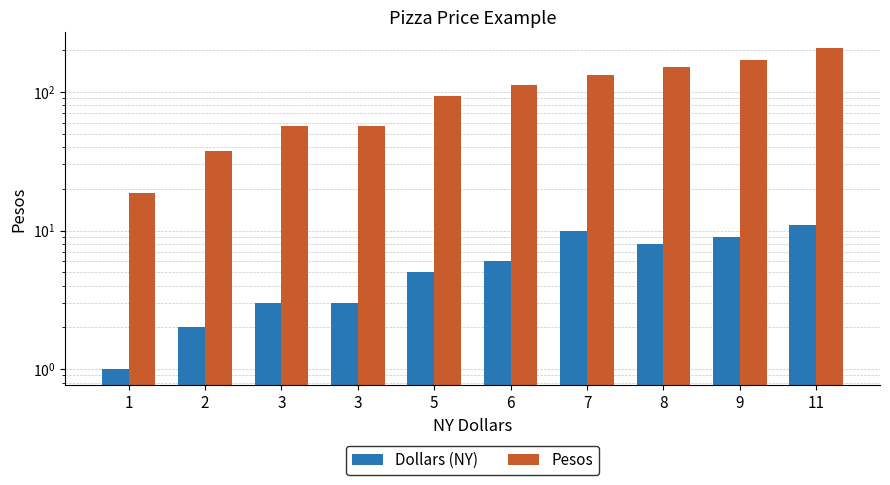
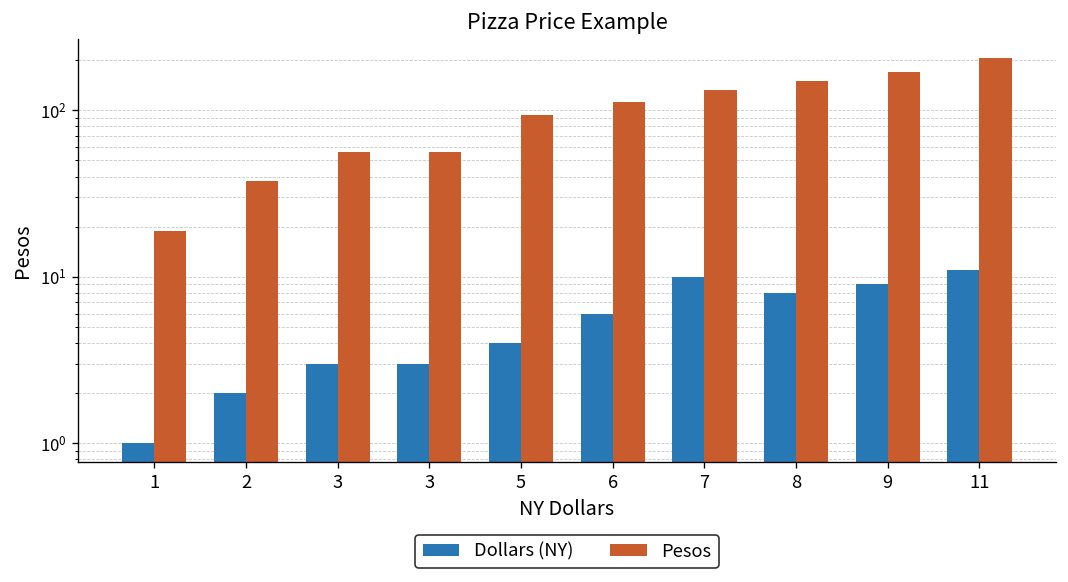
Dollars (NY), 5: 5 -> 4
